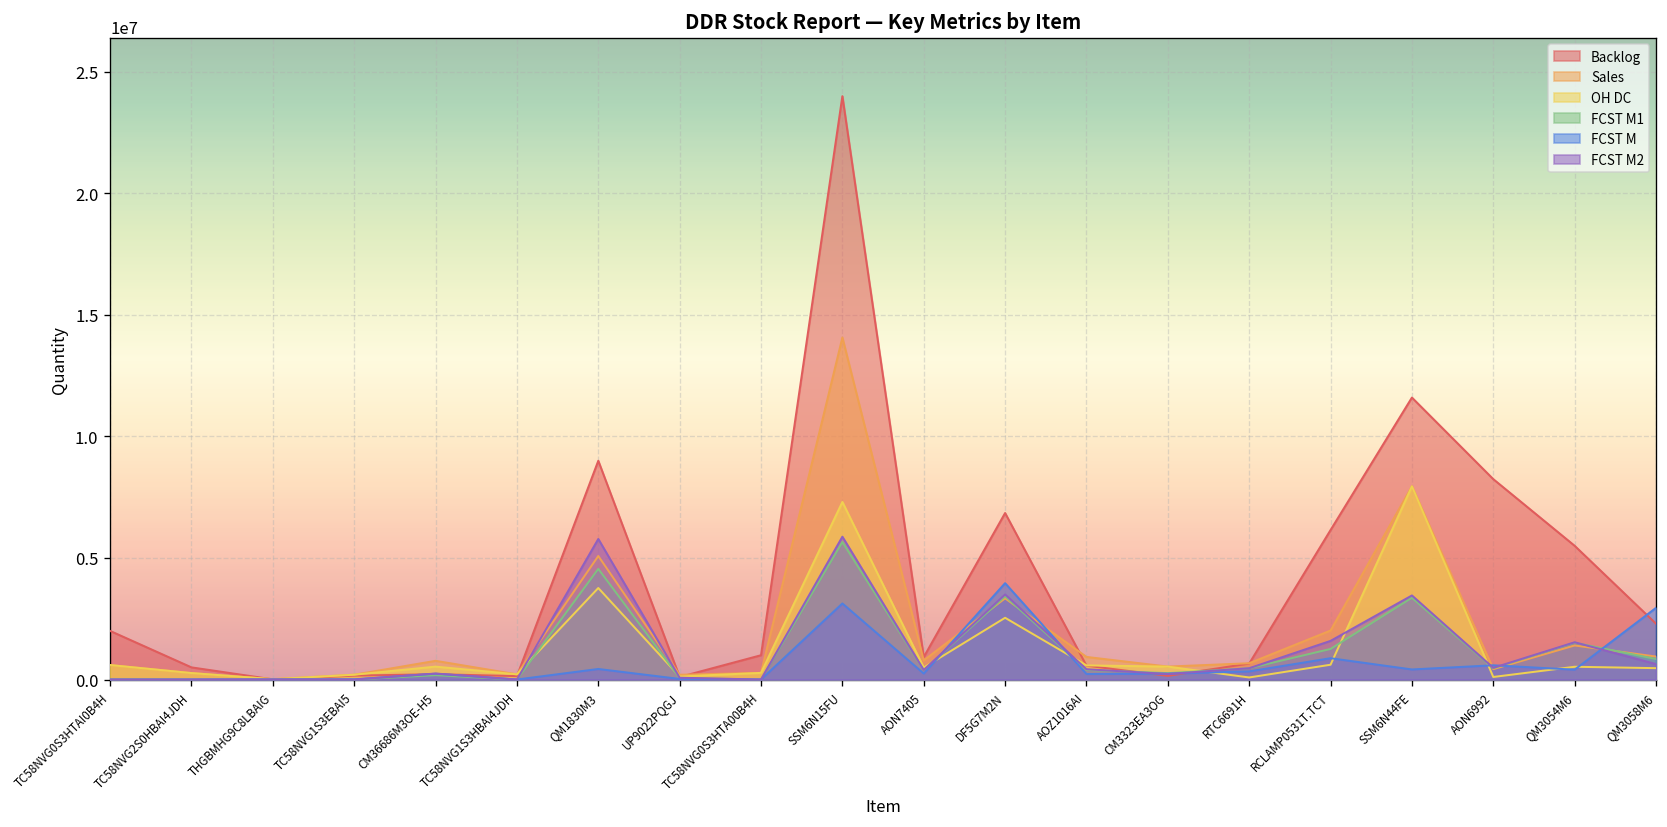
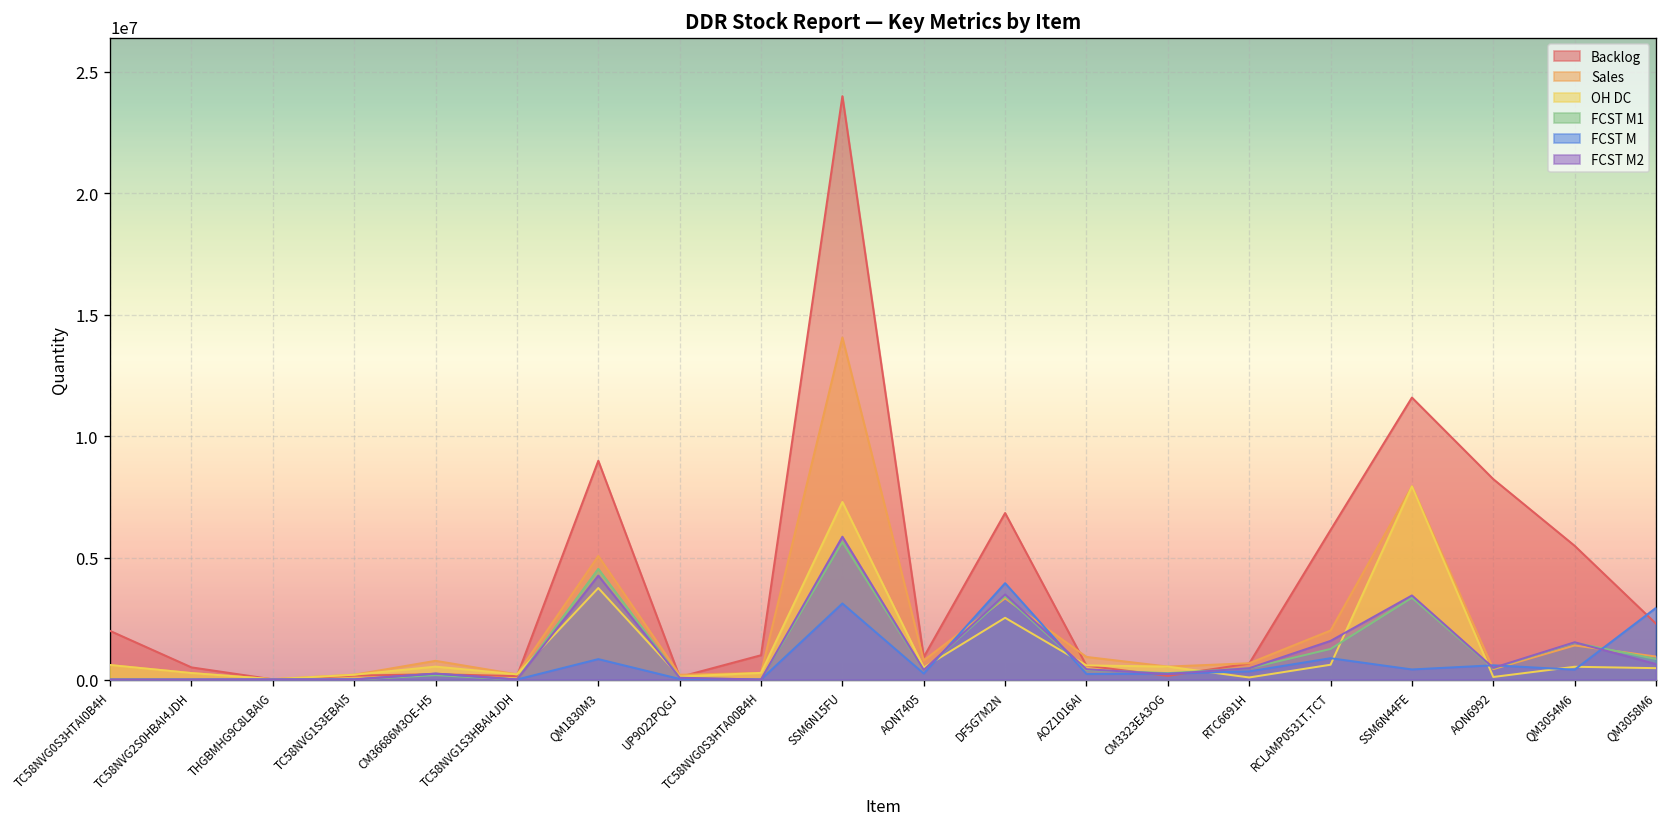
FCST M, QM1830M3: 400000 -> 800000
FCST M2, QM1830M3: 5800000 -> 4300000
